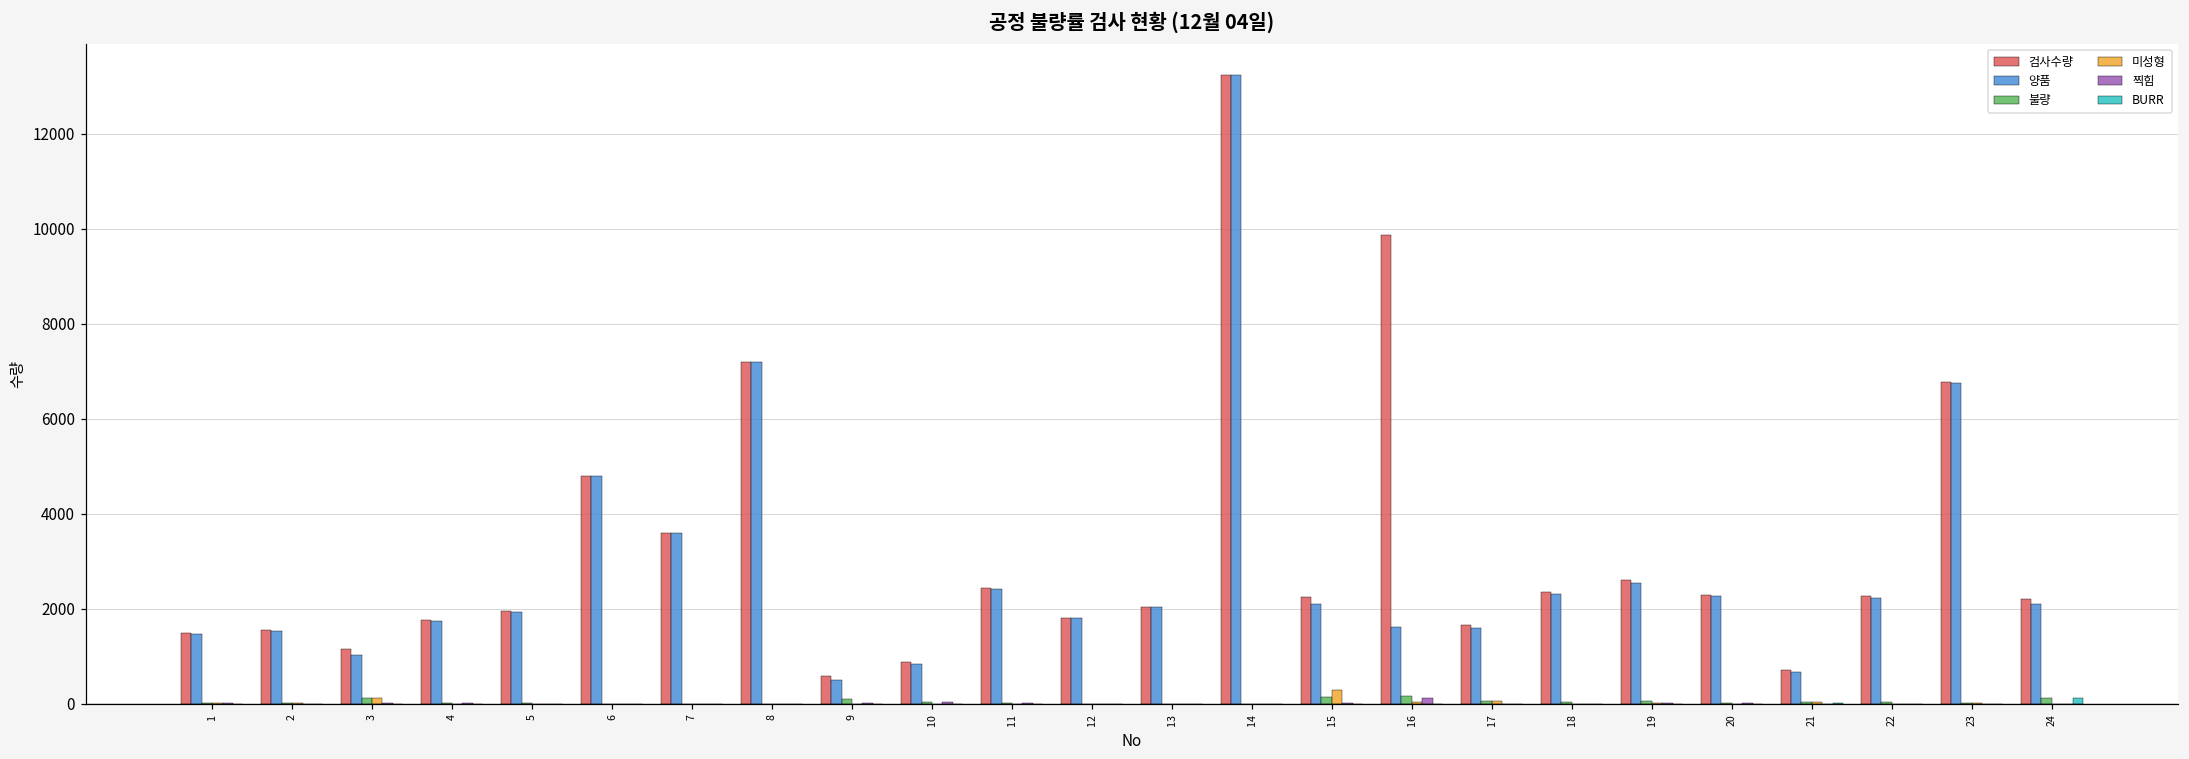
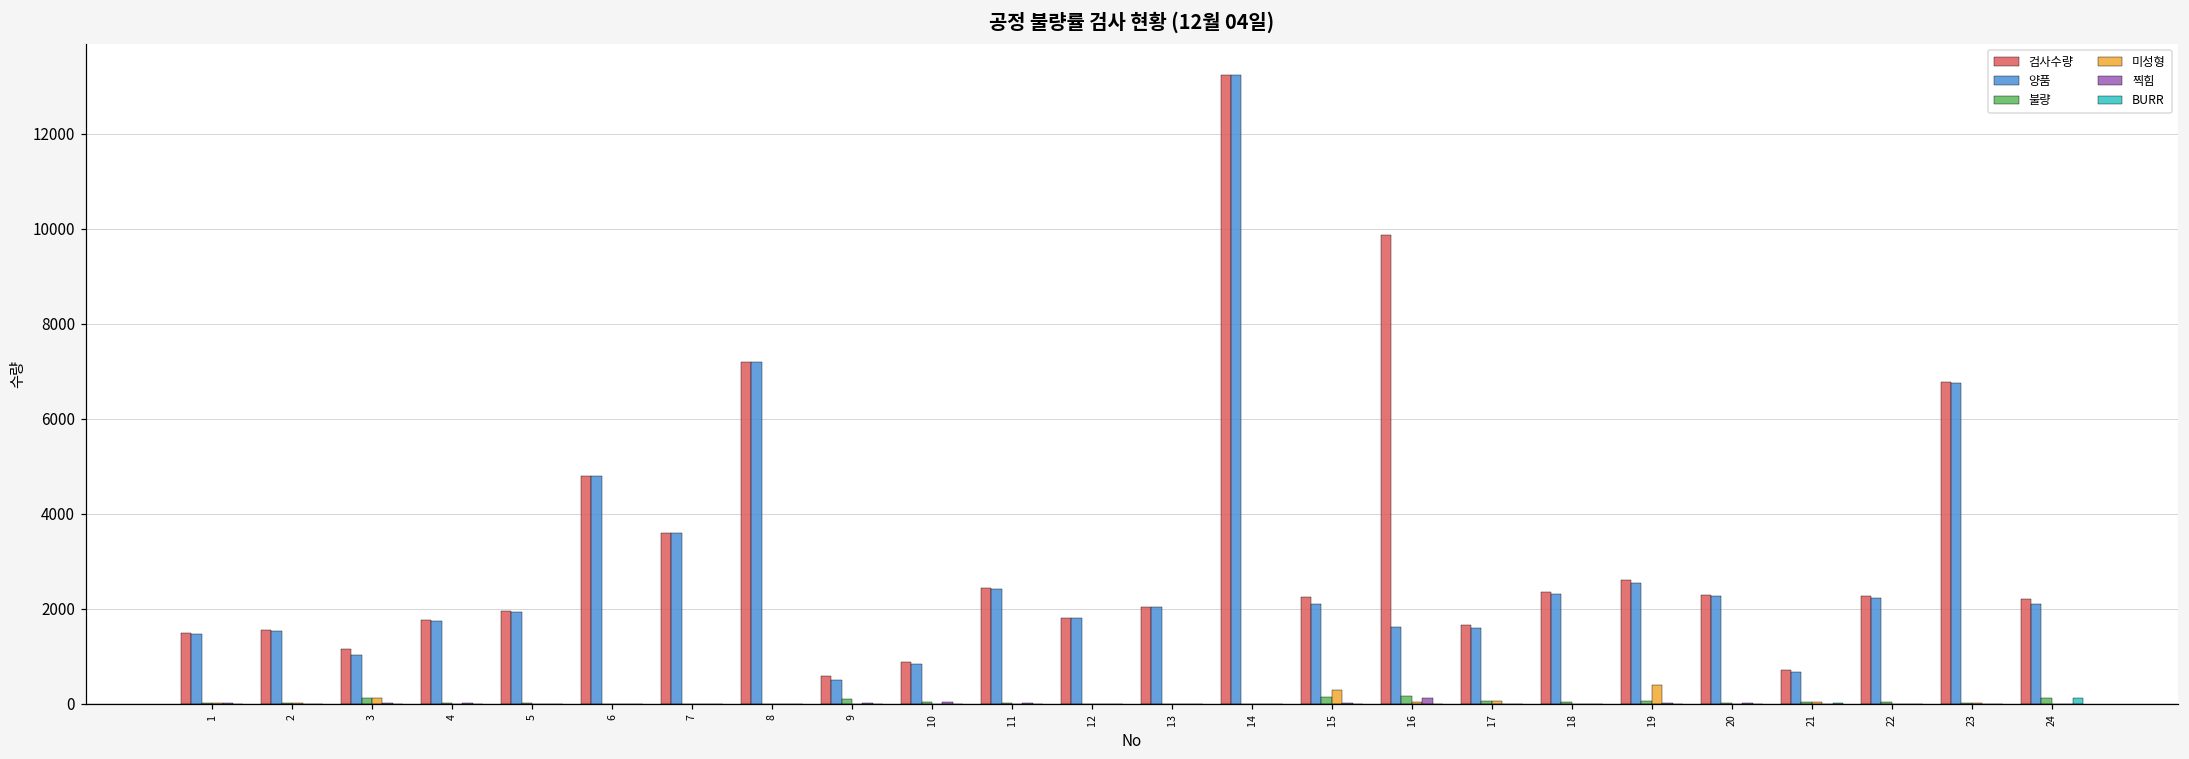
미성형, 19: 0 -> 400
